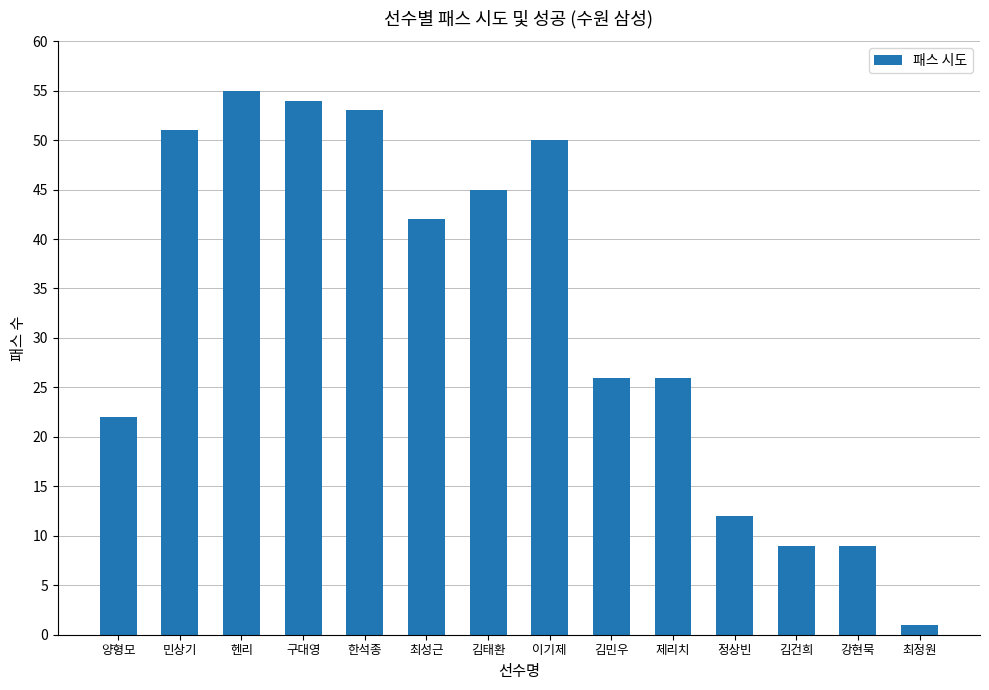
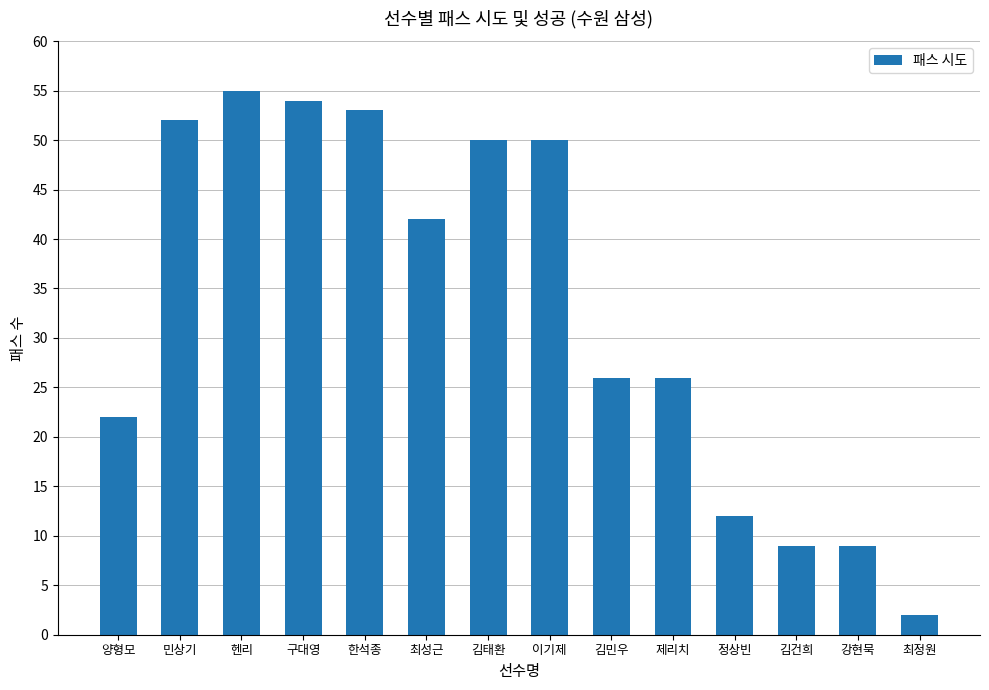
민상기: 51 -> 52
김태환: 45 -> 50
최정원: 1 -> 2
